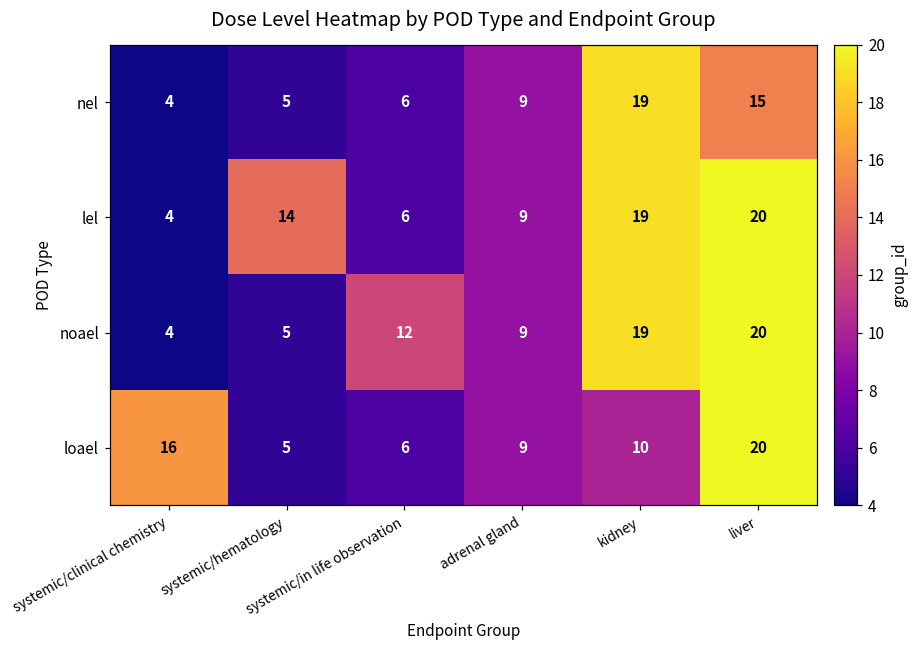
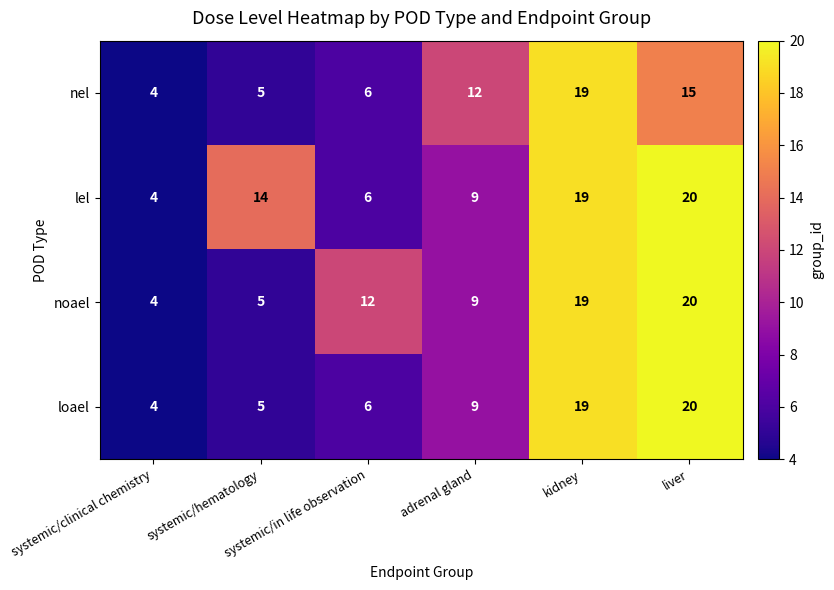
nel, adrenal gland: 9 -> 12
loael, systemic/clinical chemistry: 16 -> 4
loael, kidney: 10 -> 19
